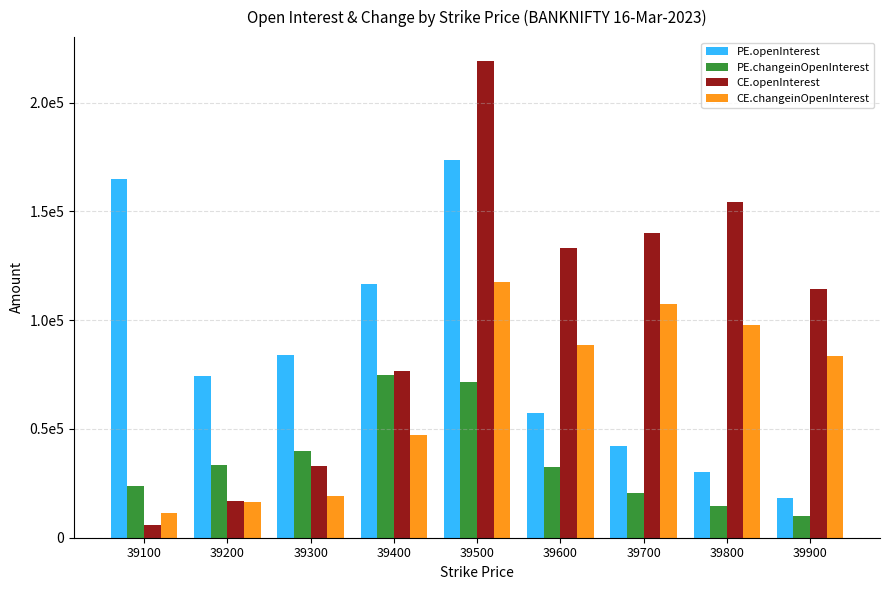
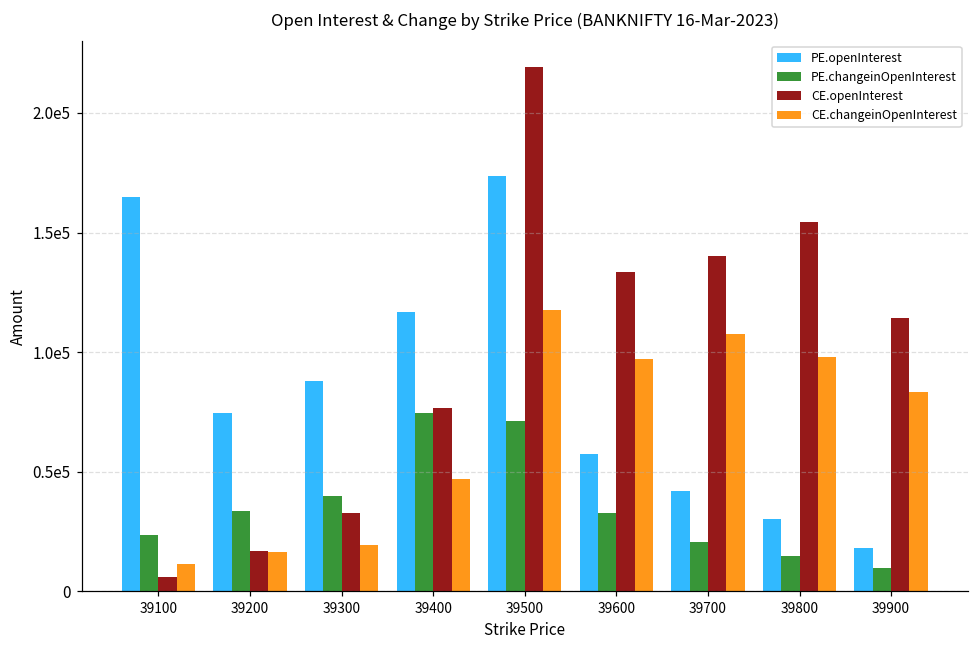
PE.openInterest, 39300: 84000 -> 88000
CE.changeinOpenInterest, 39600: 89000 -> 97000
